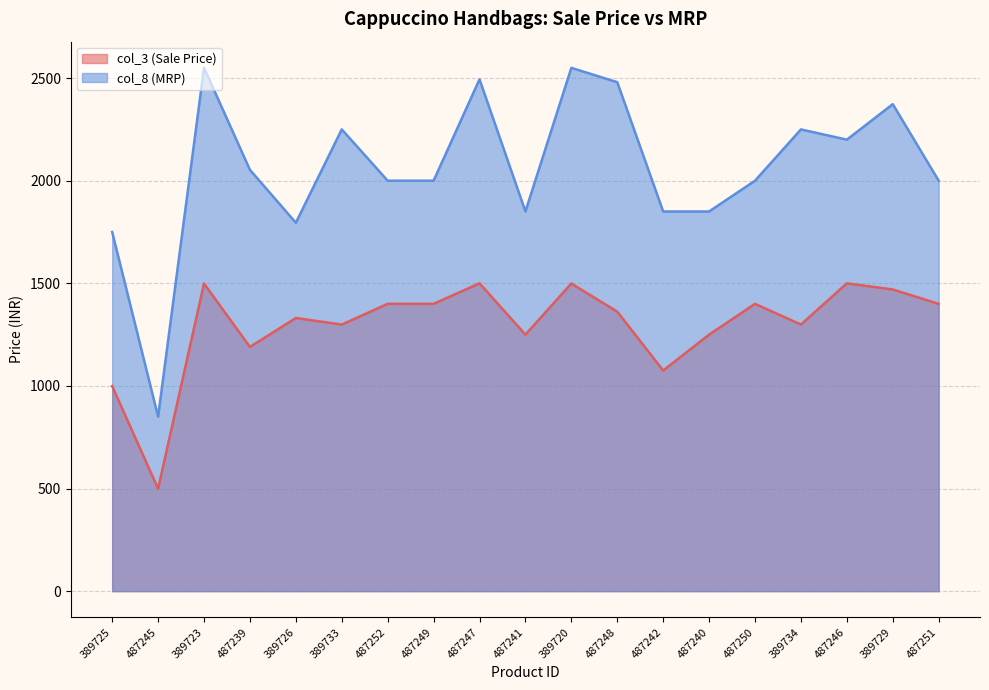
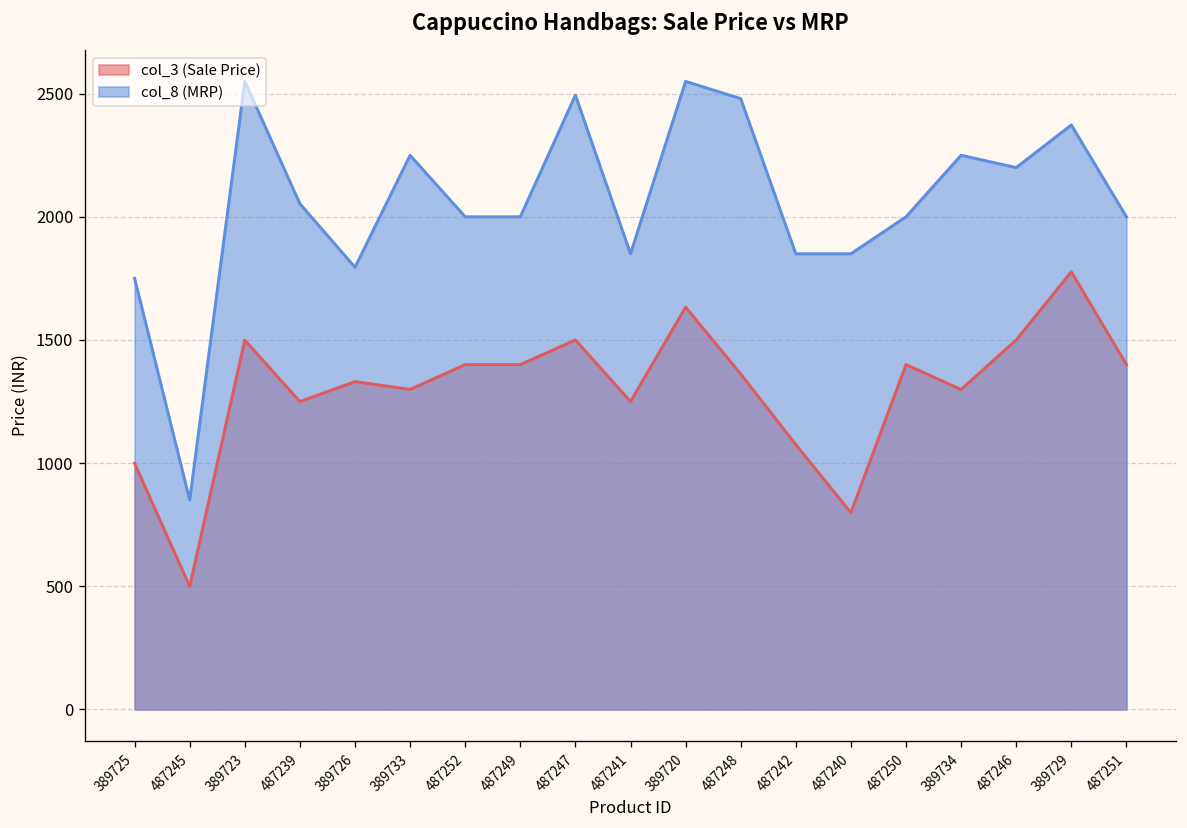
col_3 (Sale Price), 487239: 1190 -> 1250
col_3 (Sale Price), 389720: 1500 -> 1630
col_3 (Sale Price), 487240: 1250 -> 800
col_3 (Sale Price), 389729: 1470 -> 1780
